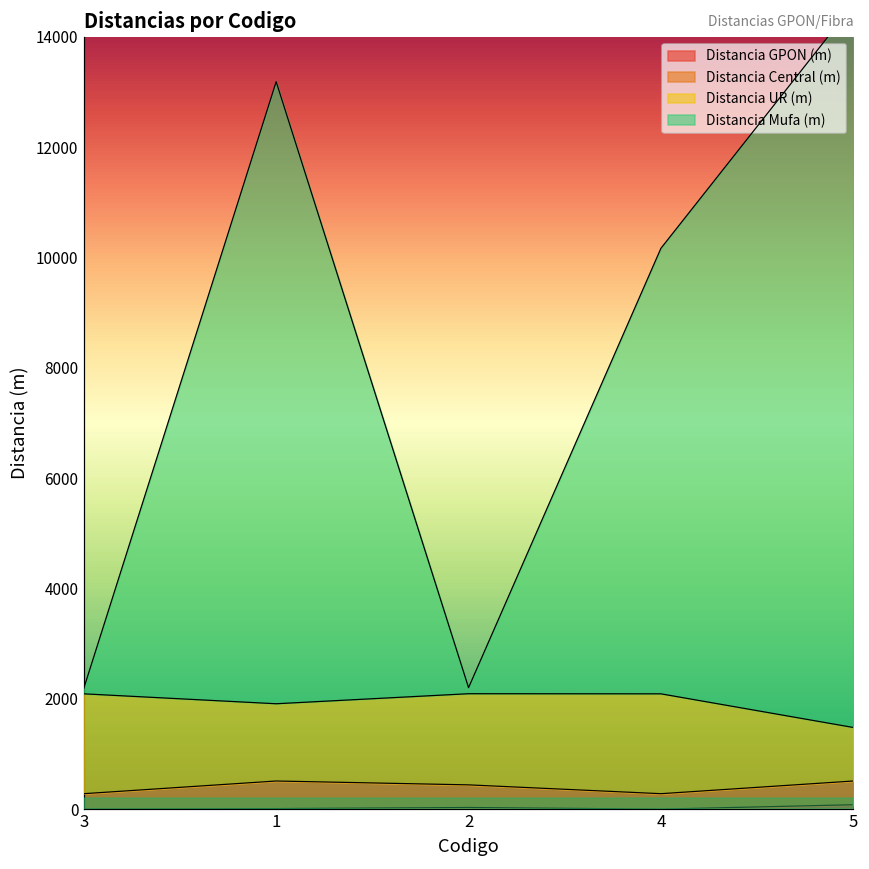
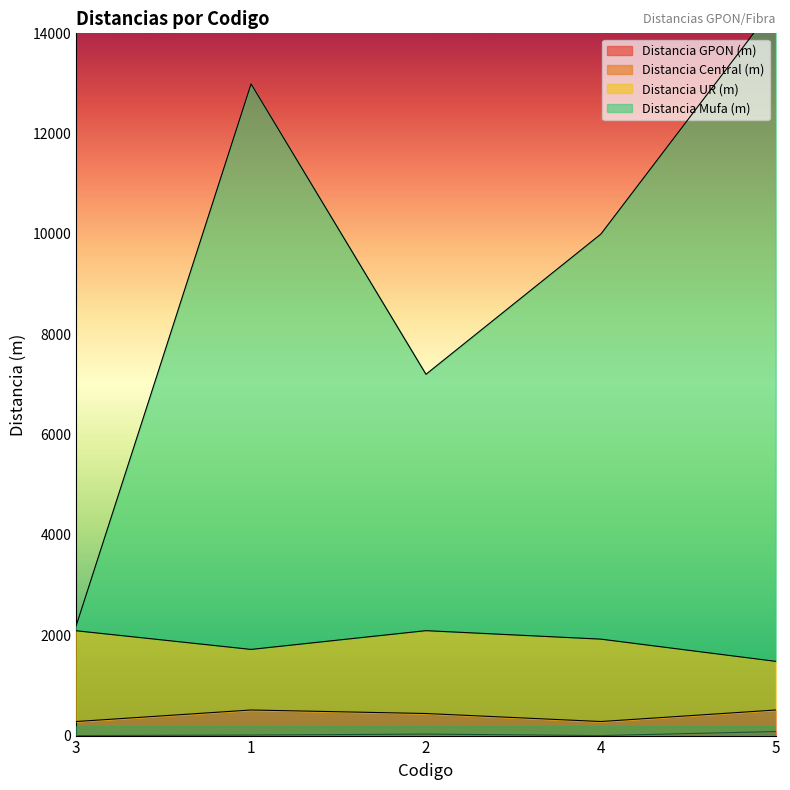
Distancia UR (m), 1: 1400 -> 1200
Distancia Mufa (m), 2: 100 -> 5100
Distancia UR (m), 4: 1800 -> 1600
